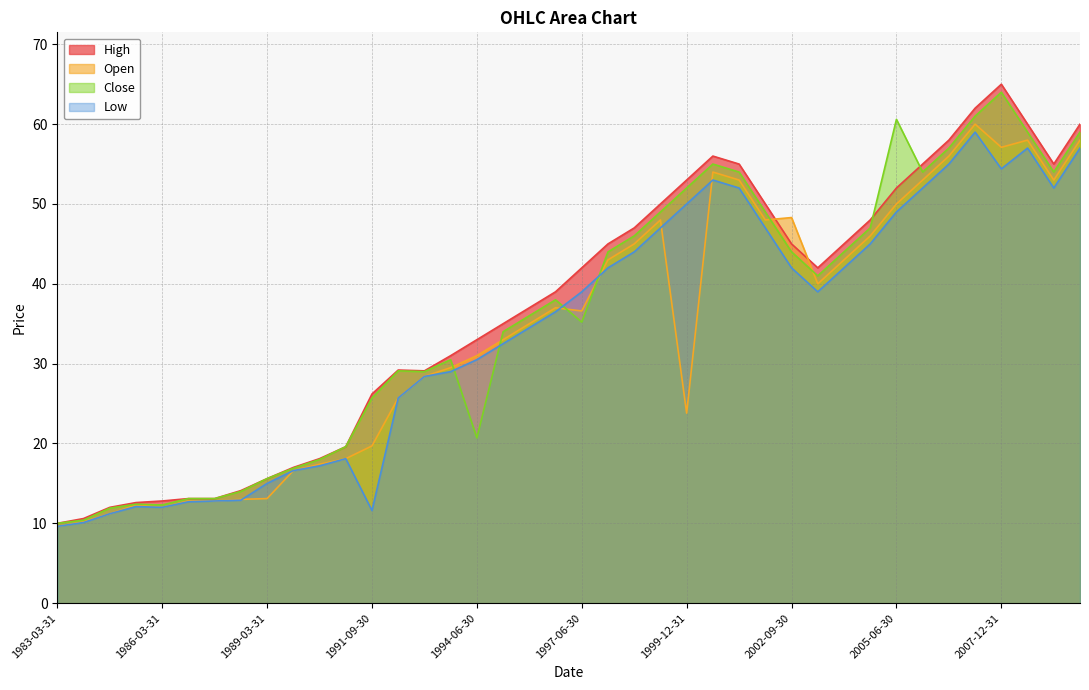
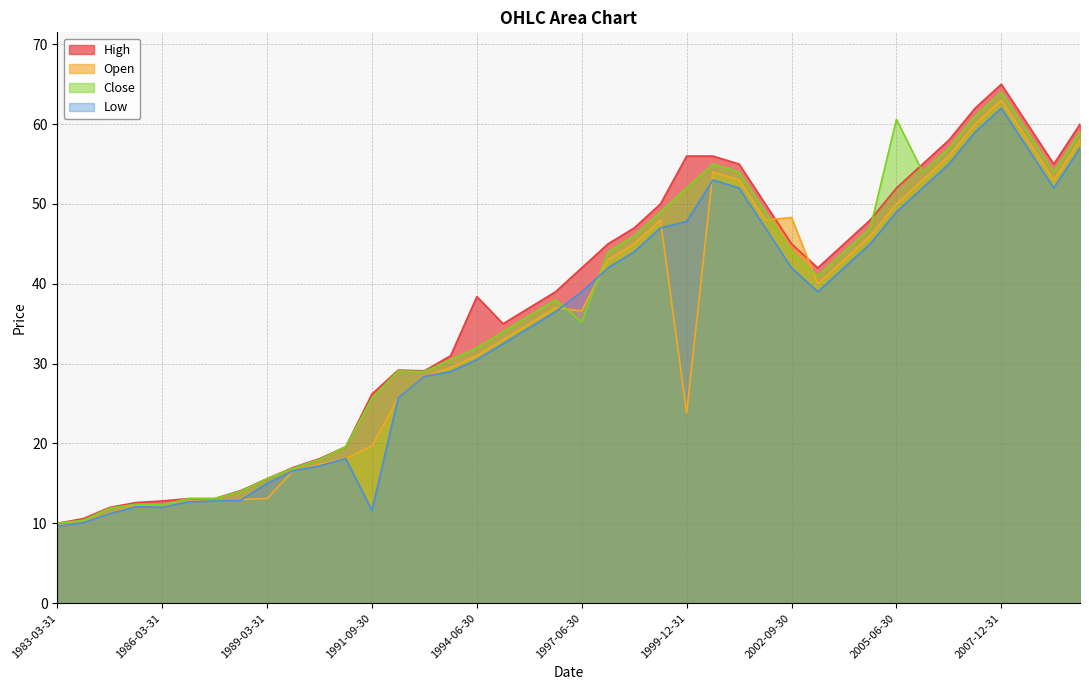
High, 1994-06-30: 33 -> 38
Close, 1994-06-30: 21 -> 32
High, 1999-12-31: 53 -> 56
Low, 1999-12-31: 50 -> 48
Open, 2007-12-31: 57 -> 63
Low, 2007-12-31: 54 -> 62
